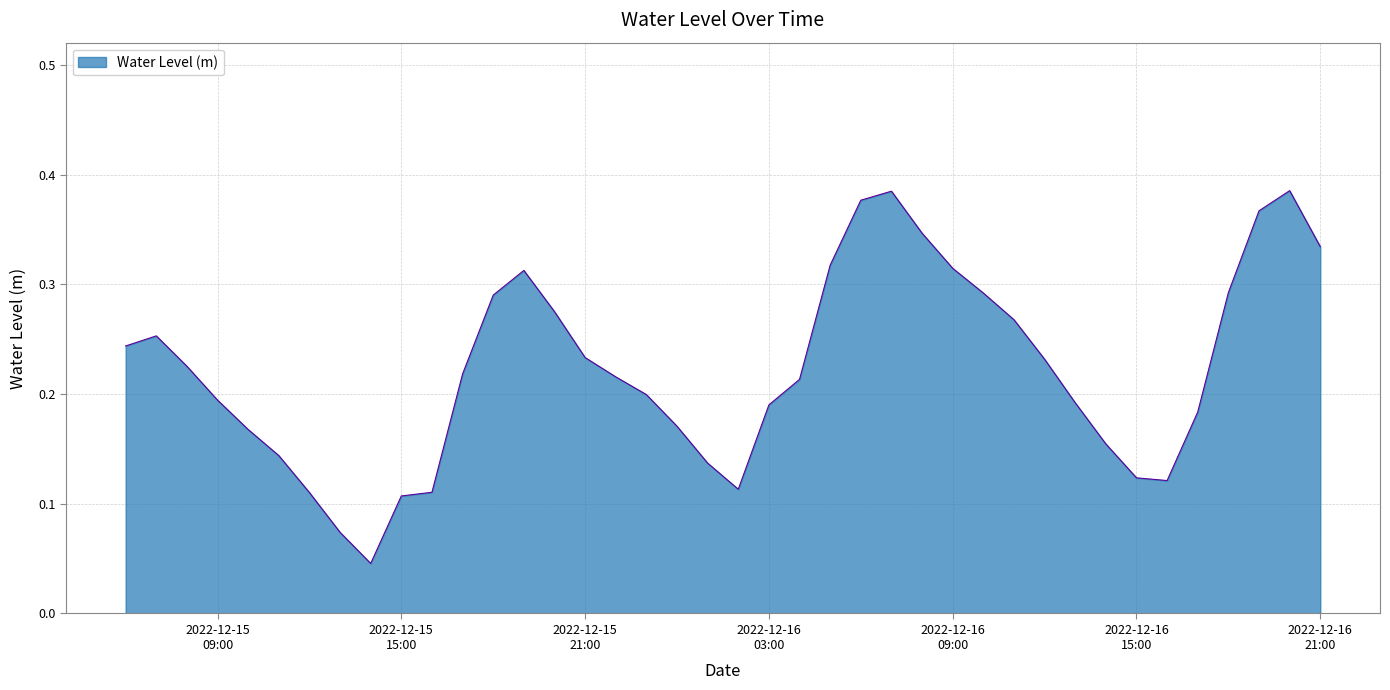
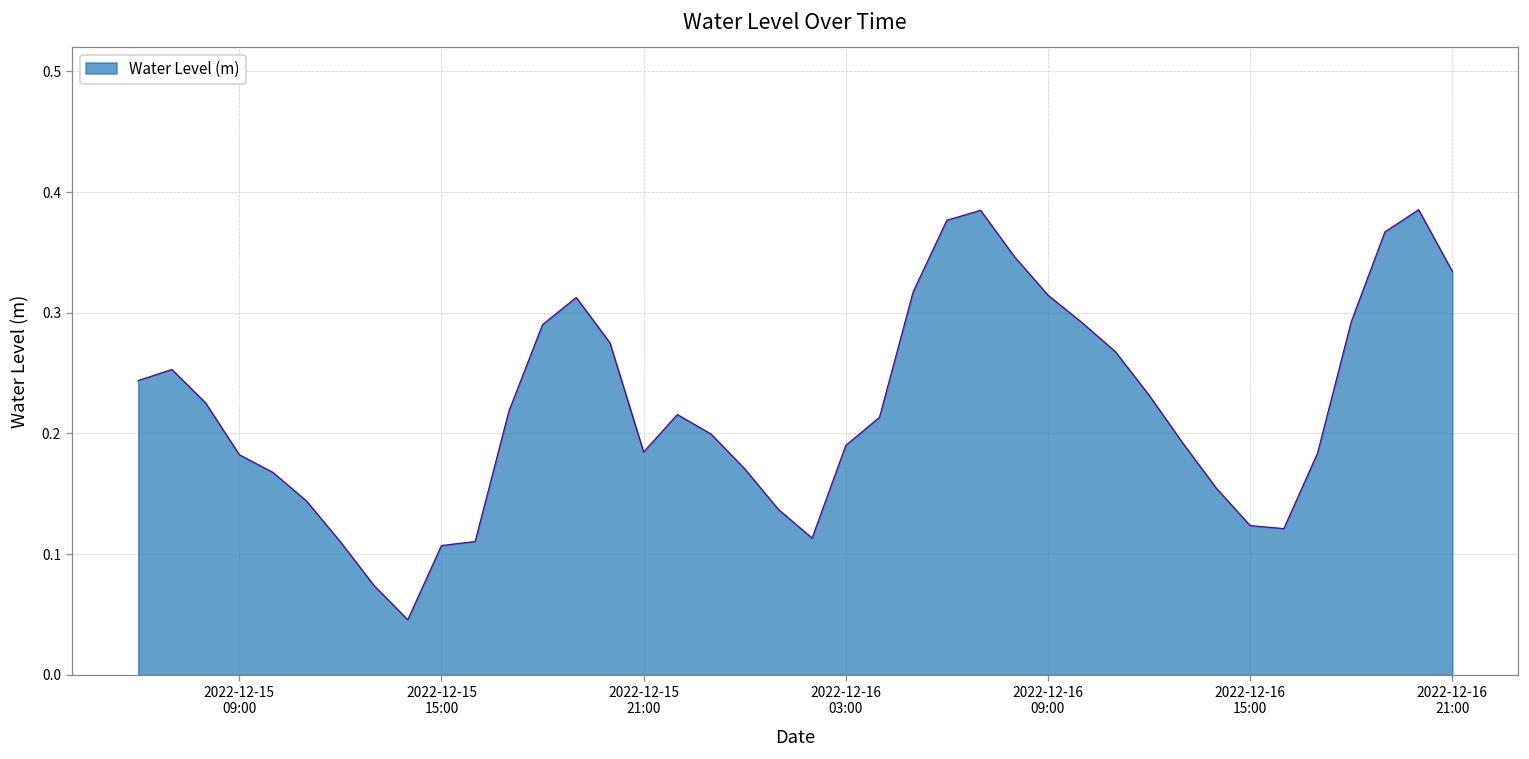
2022-12-15 09:00: 0.194 -> 0.182
2022-12-15 21:00: 0.233 -> 0.185
